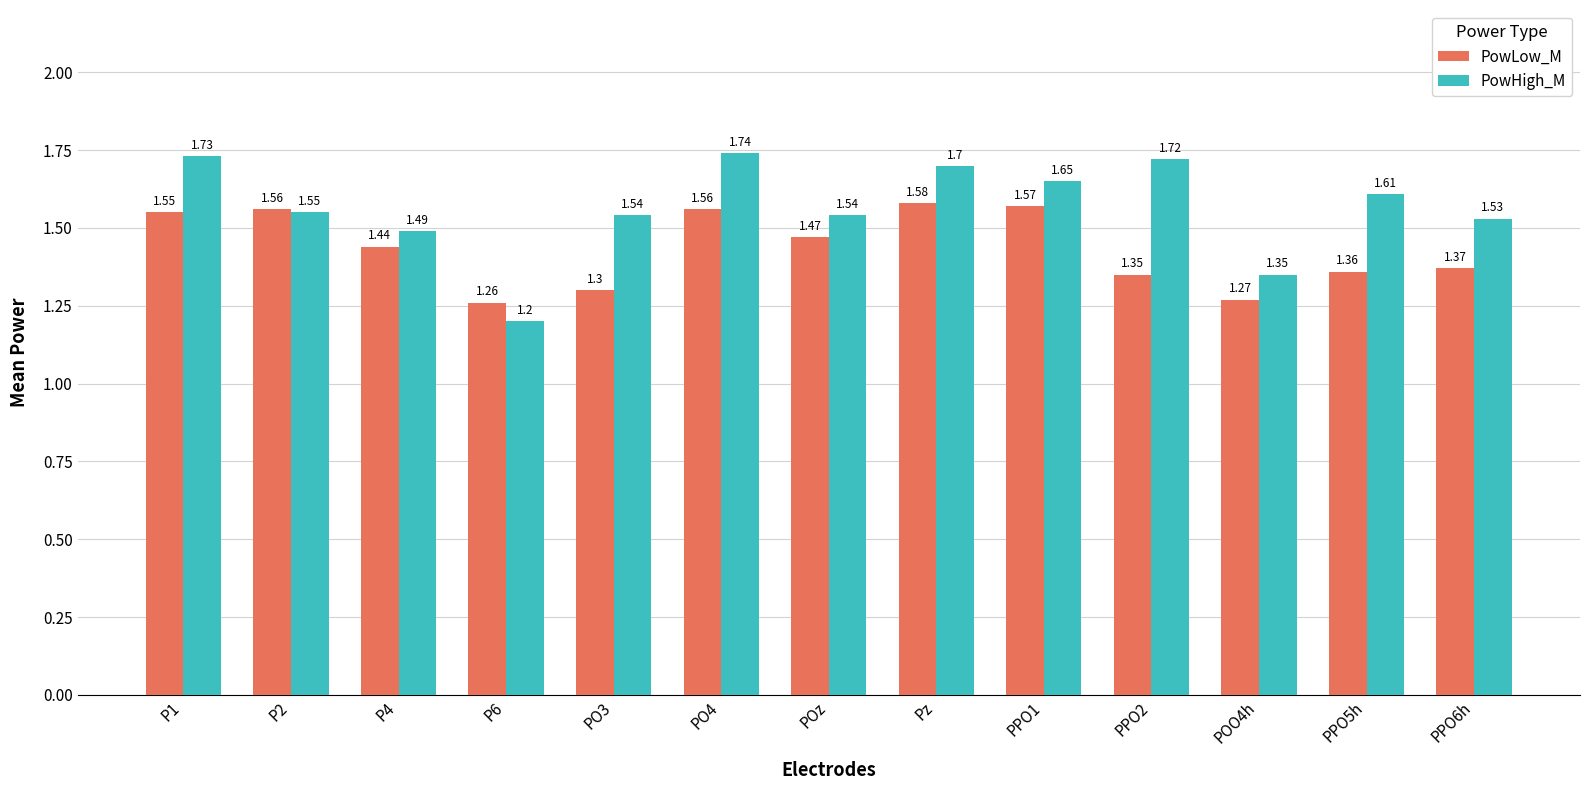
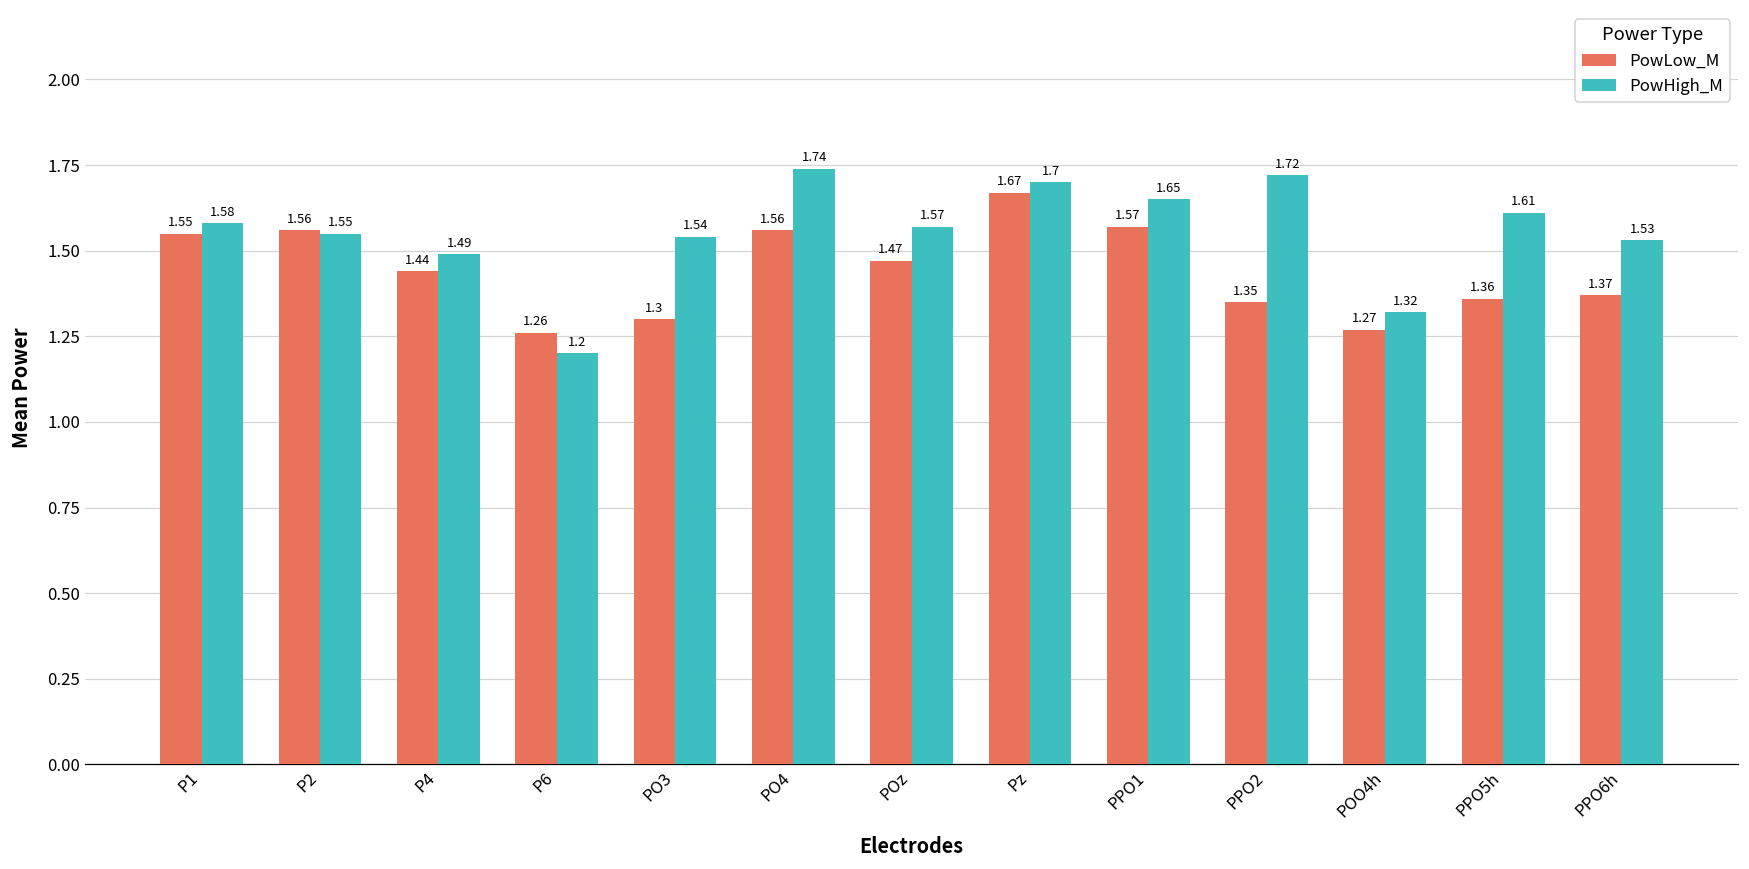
PowHigh_M, P1: 1.73 -> 1.58
PowHigh_M, POz: 1.54 -> 1.57
PowLow_M, Pz: 1.58 -> 1.67
PowHigh_M, POO4h: 1.35 -> 1.32
